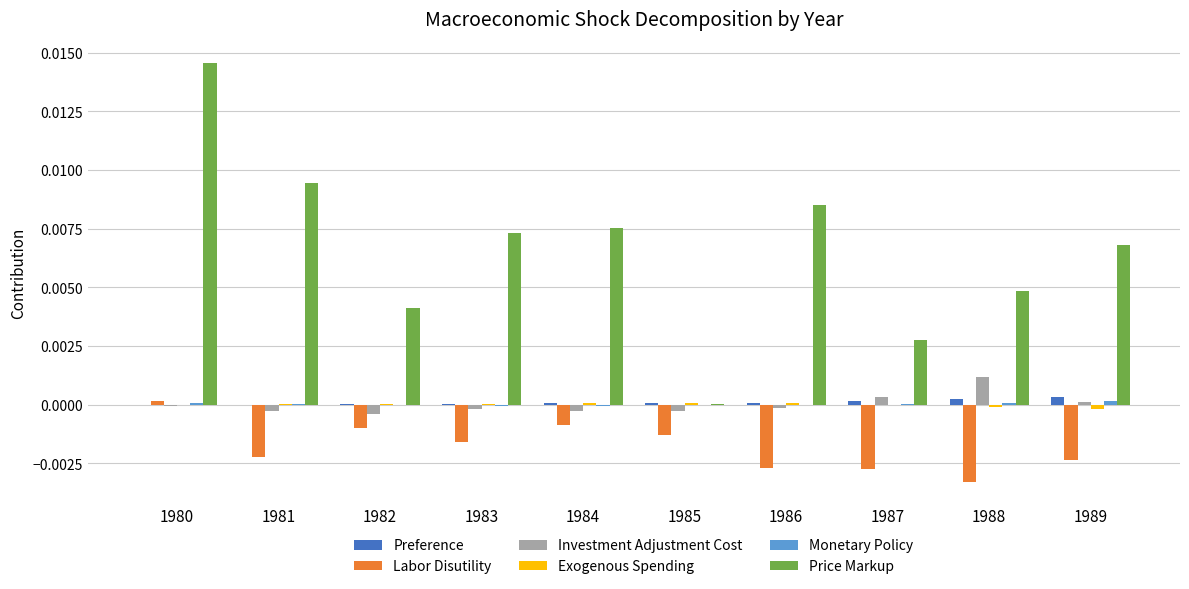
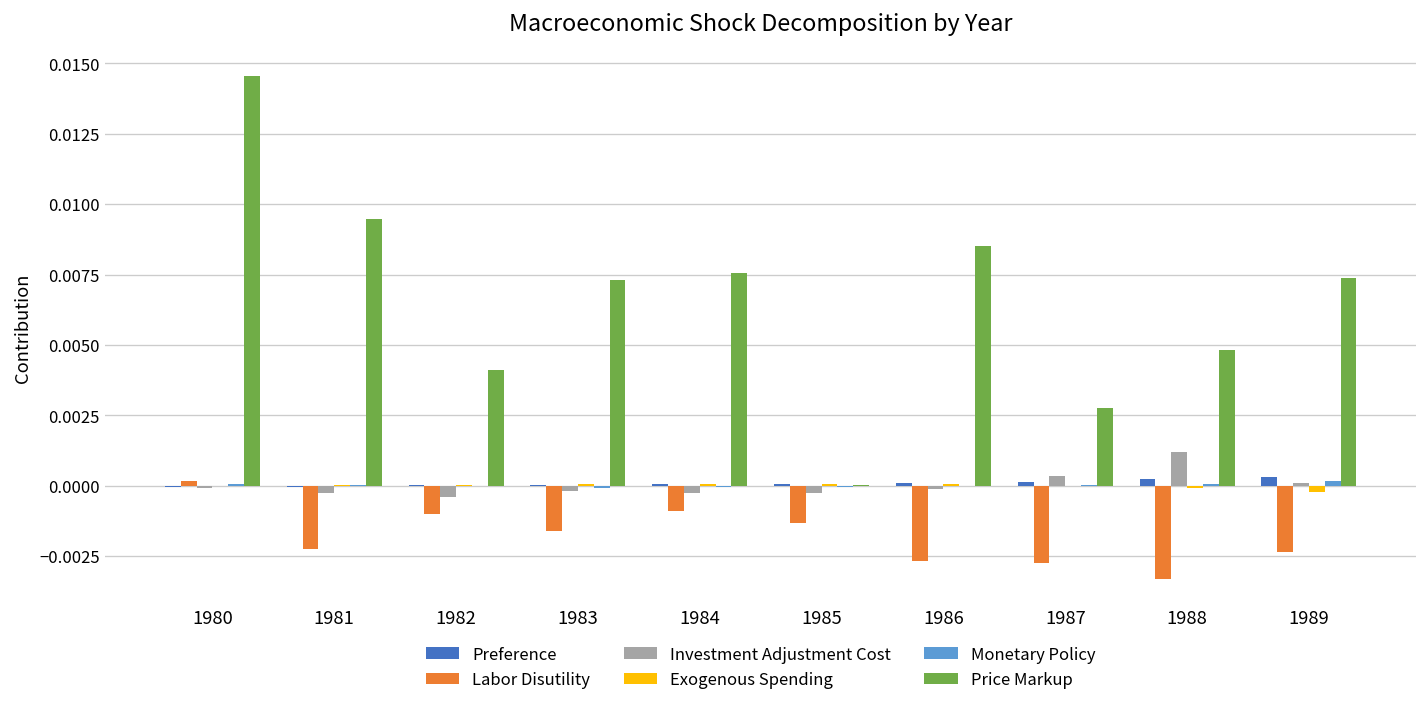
Price Markup, 1989: 0.0068 -> 0.0074
